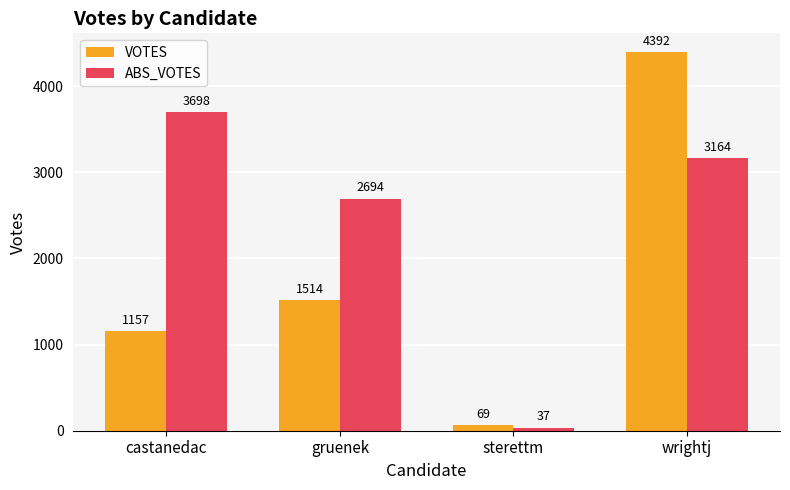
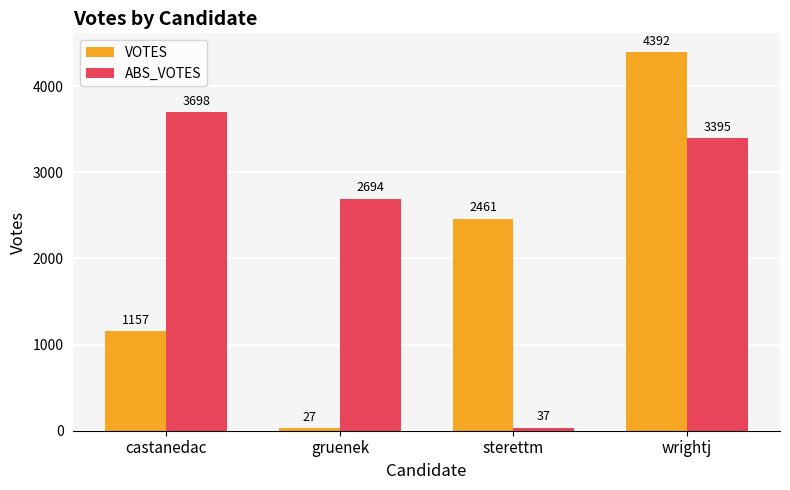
VOTES, gruenek: 1514 -> 27
VOTES, sterettm: 69 -> 2461
ABS_VOTES, wrightj: 3164 -> 3395
